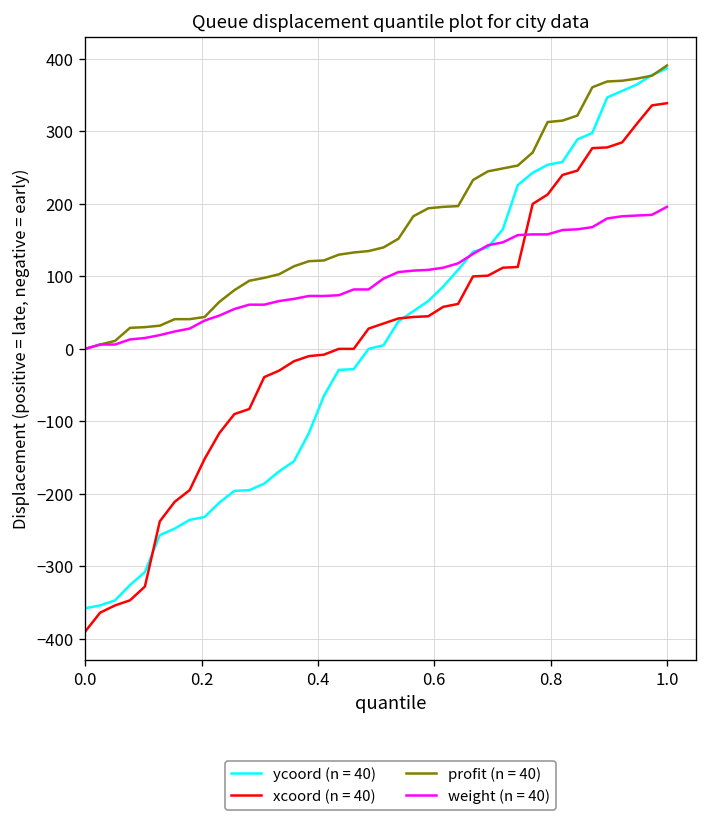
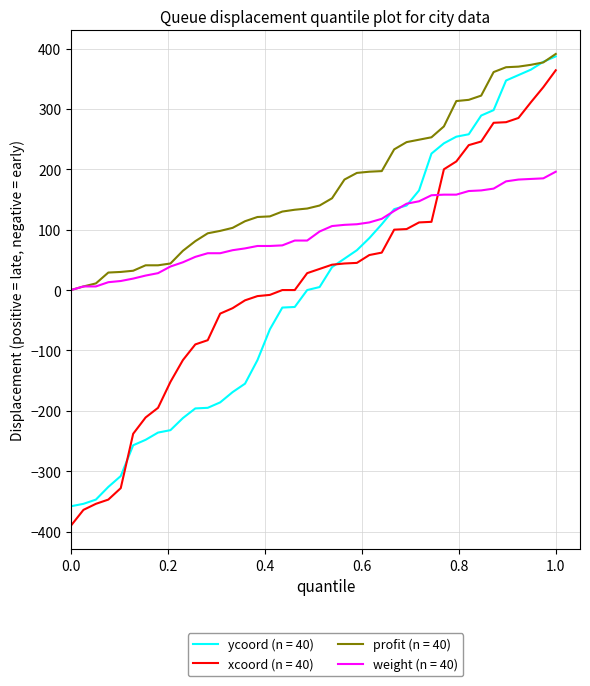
xcoord (n = 40), 1.0: 340 -> 360
